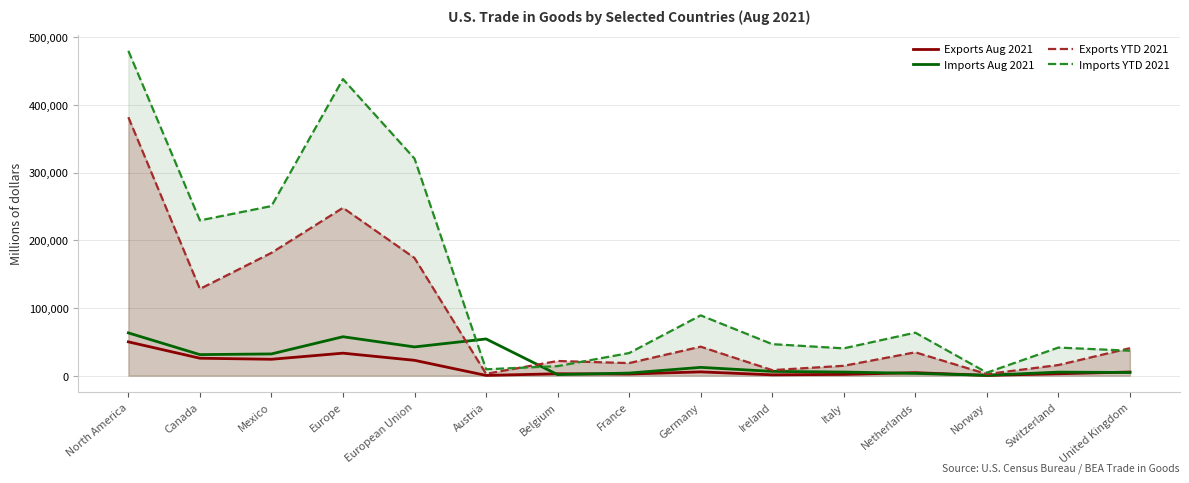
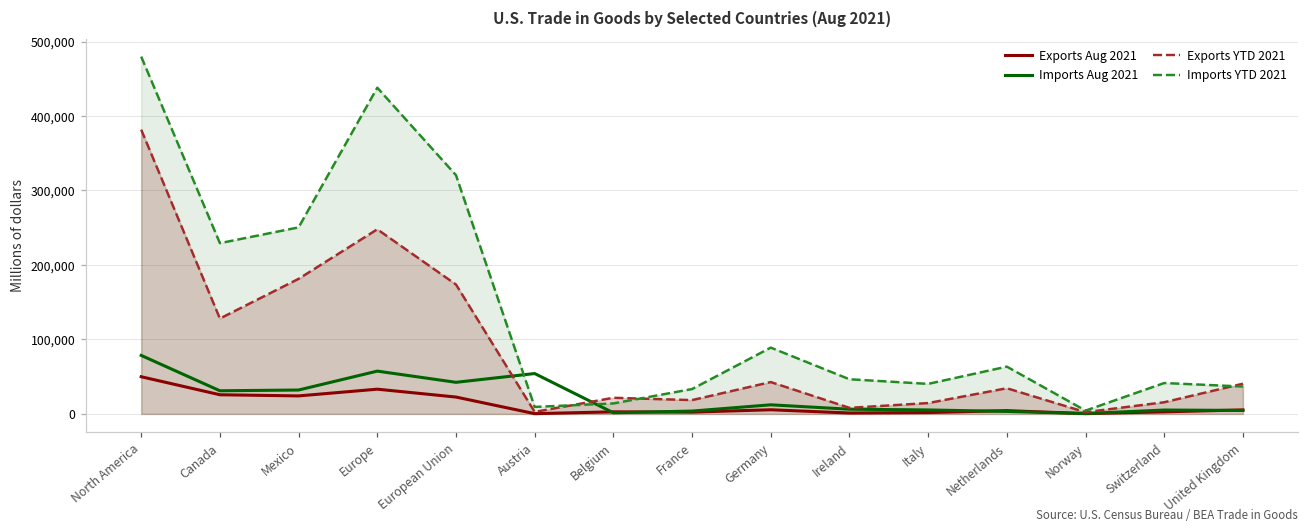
Imports Aug 2021, North America: 60,000 -> 80,000
